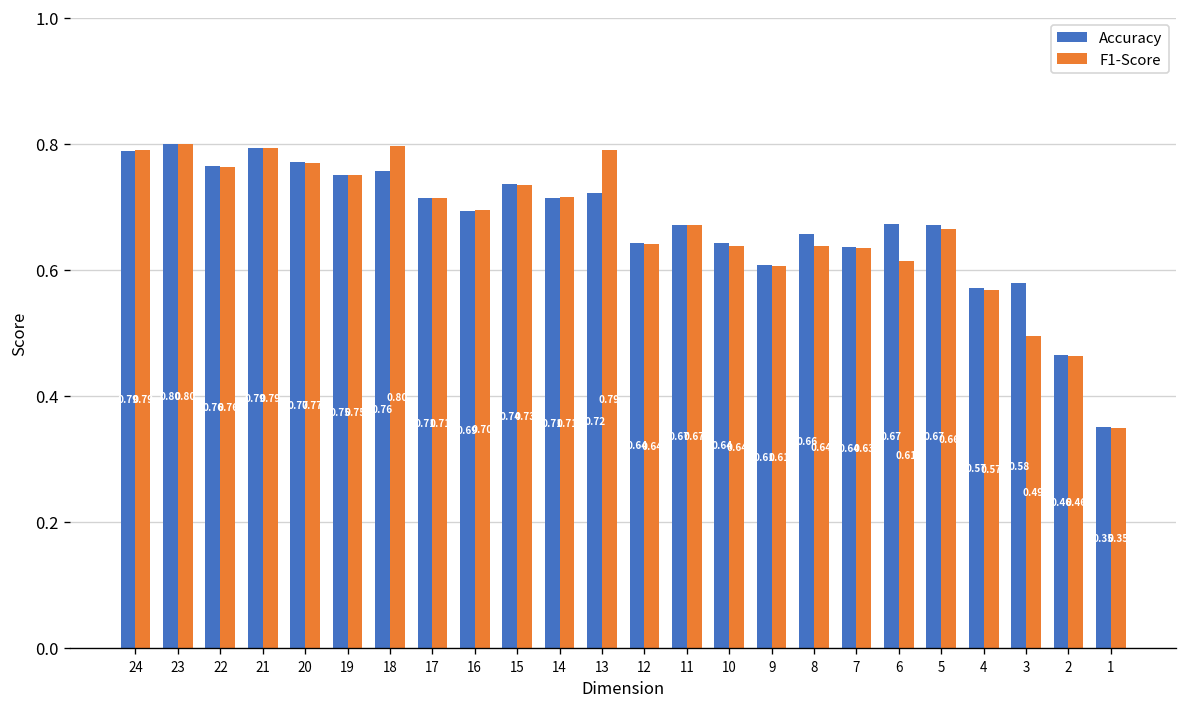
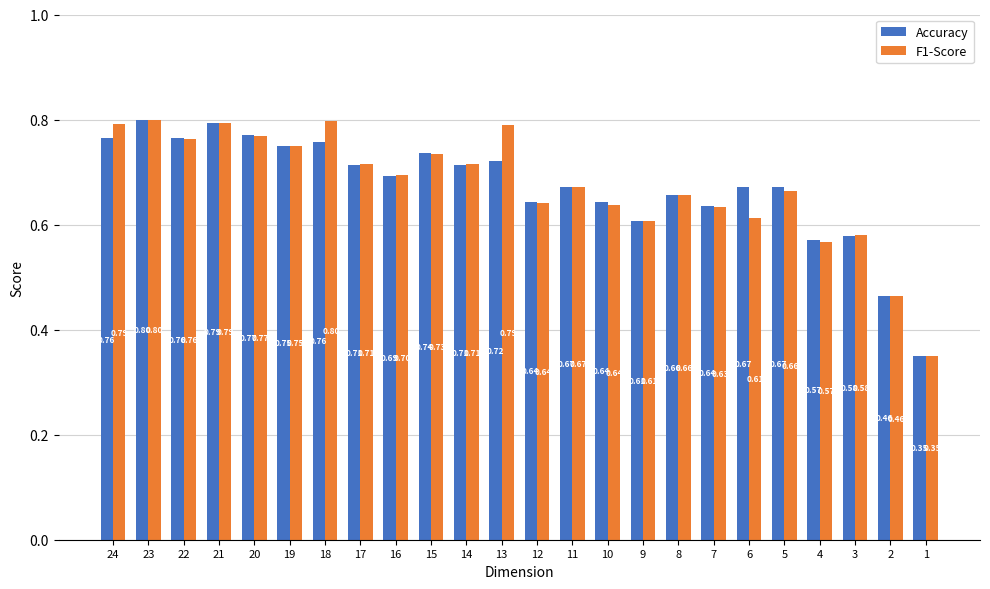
Accuracy, 24: 0.79 -> 0.76
F1-Score, 8: 0.64 -> 0.66
F1-Score, 3: 0.49 -> 0.58
